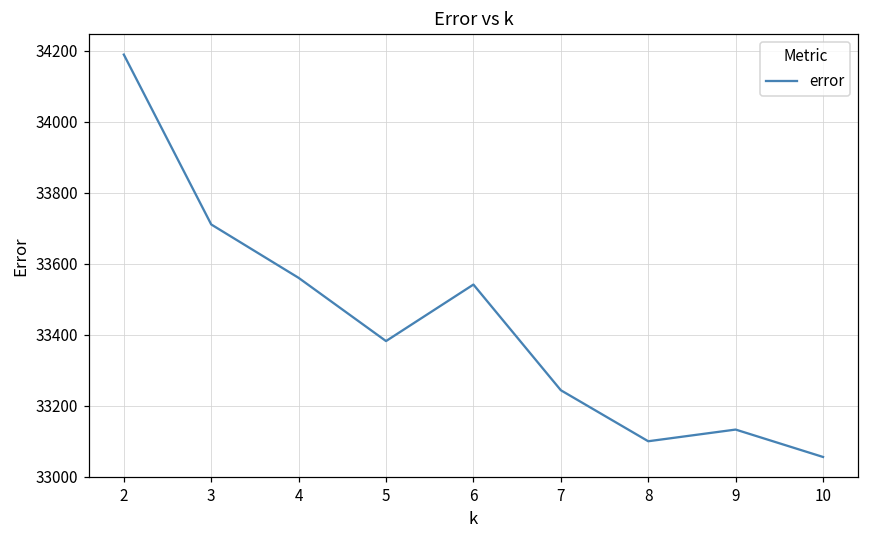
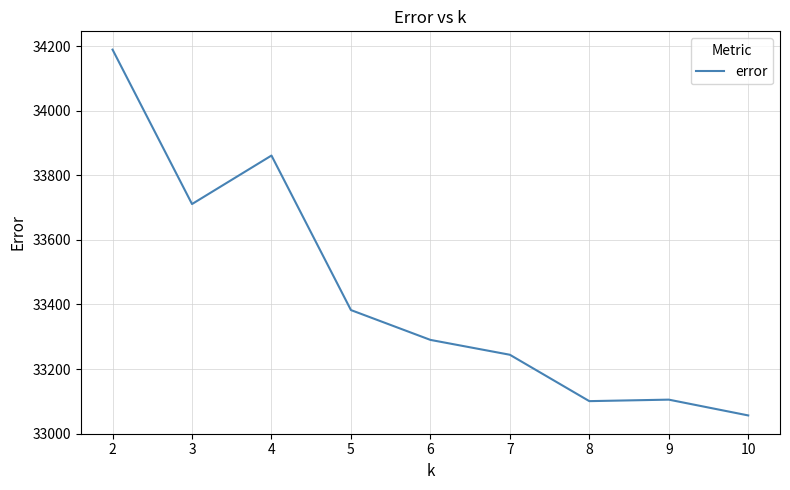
4: 33560 -> 33860
6: 33540 -> 33290
9: 33130 -> 33110
